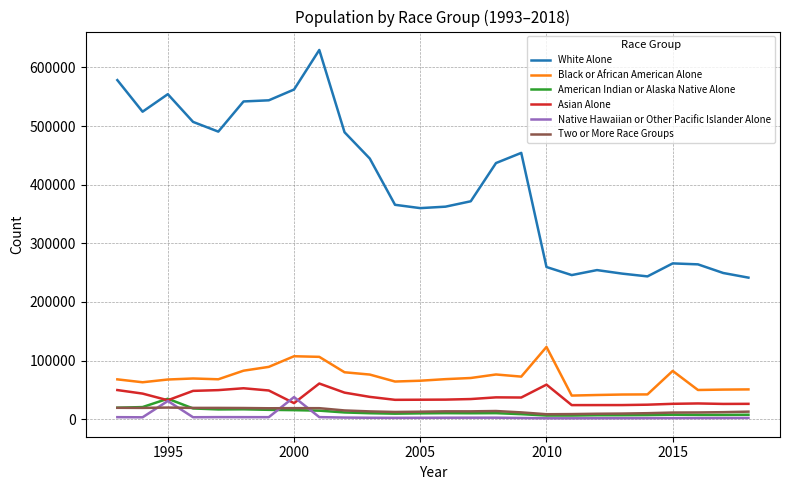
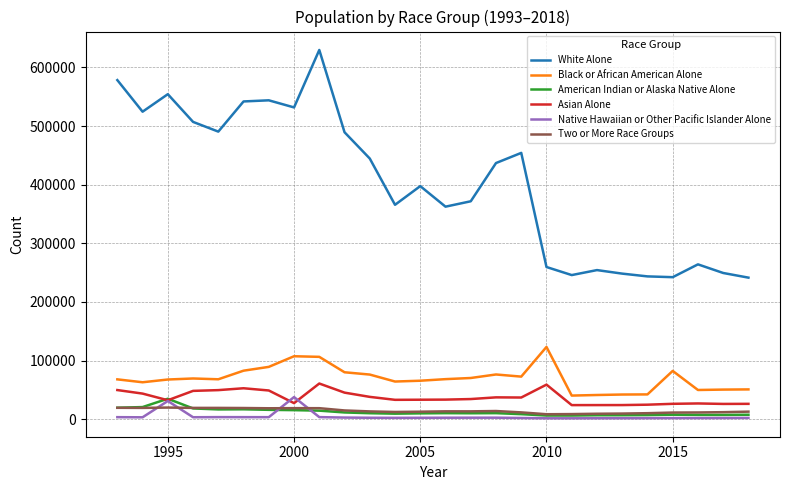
White Alone, 2000: 560000 -> 530000
White Alone, 2005: 360000 -> 400000
White Alone, 2015: 270000 -> 240000
